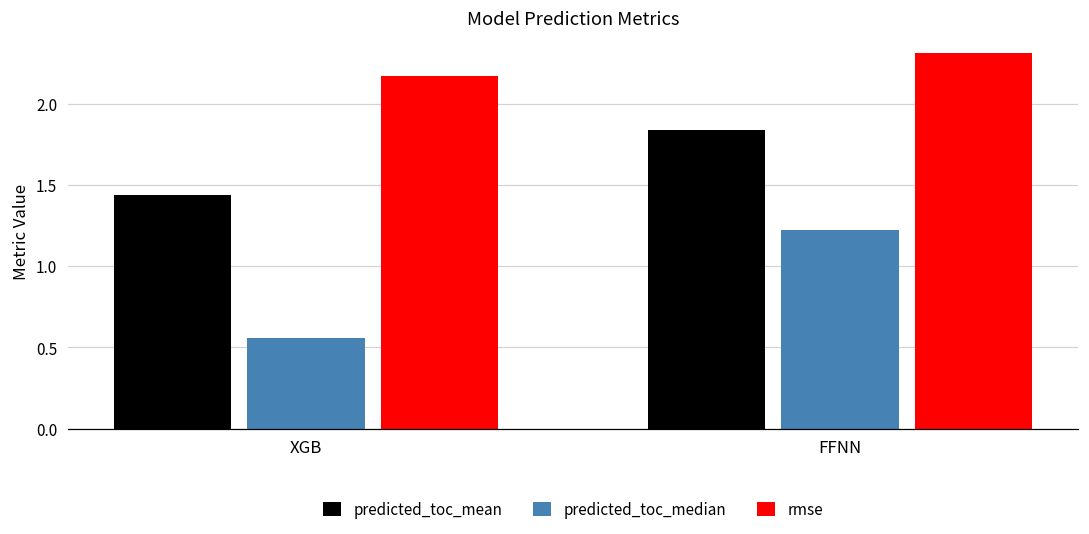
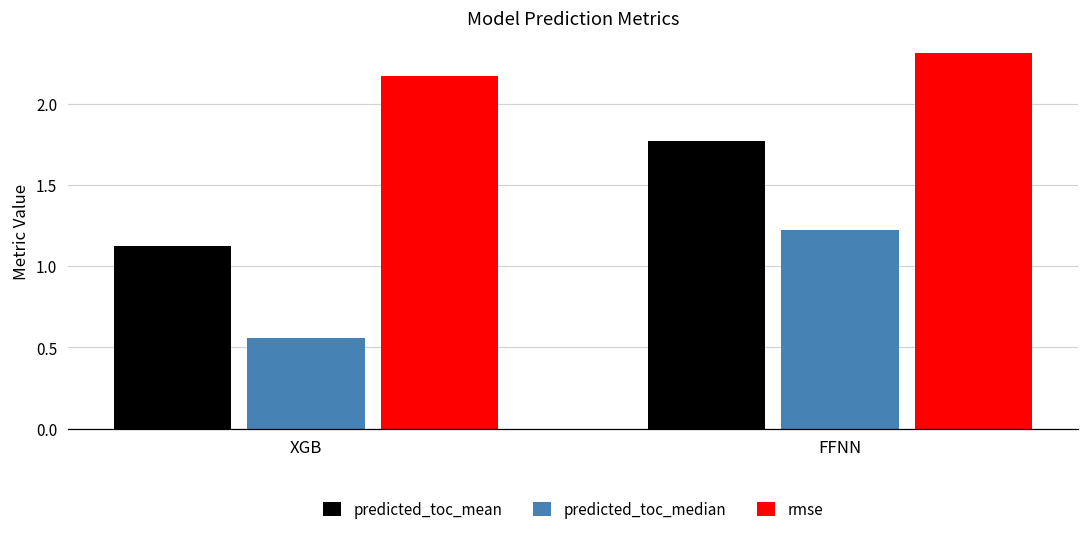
predicted_toc_mean, XGB: 1.44 -> 1.13
predicted_toc_mean, FFNN: 1.84 -> 1.77
